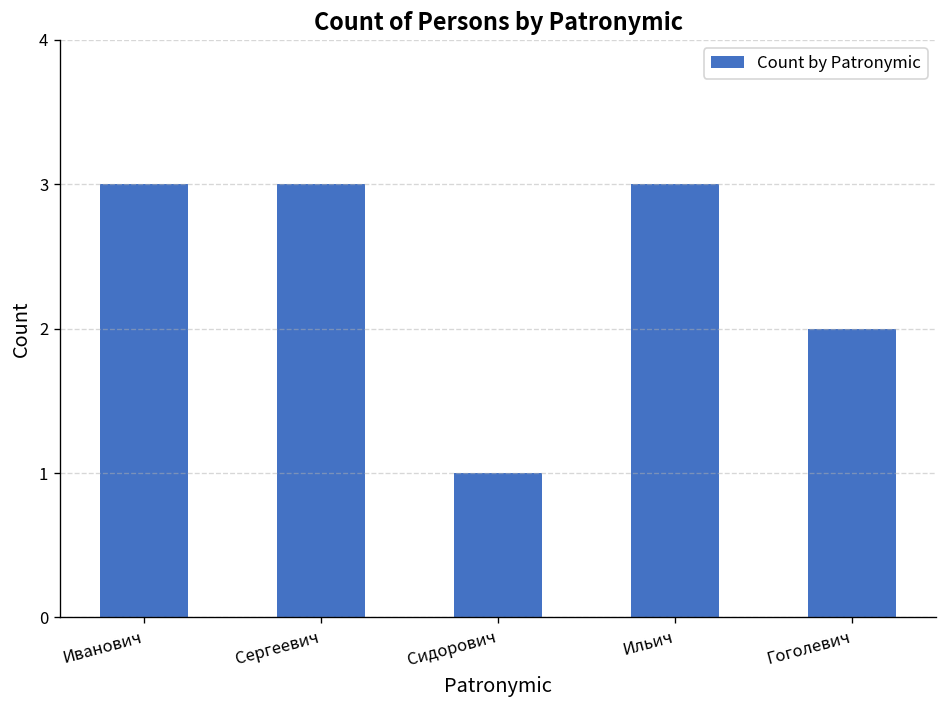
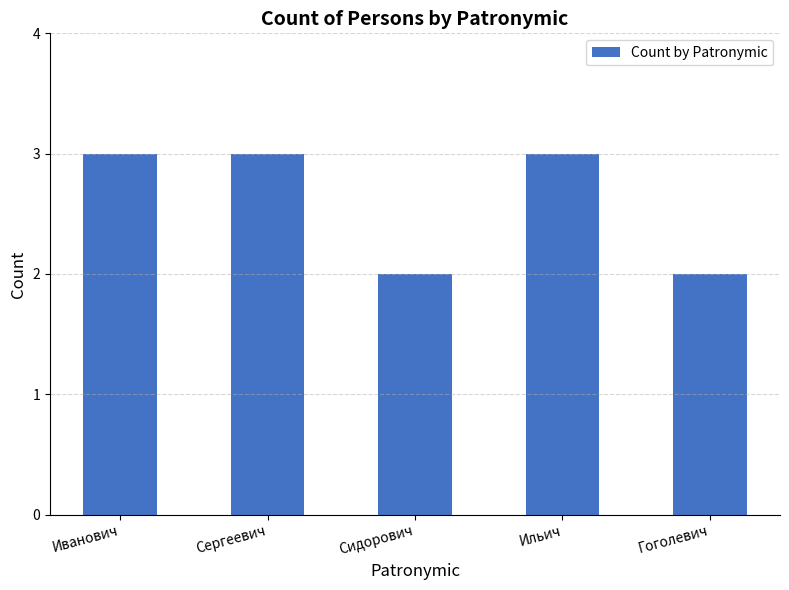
Сидорович: 1 -> 2
